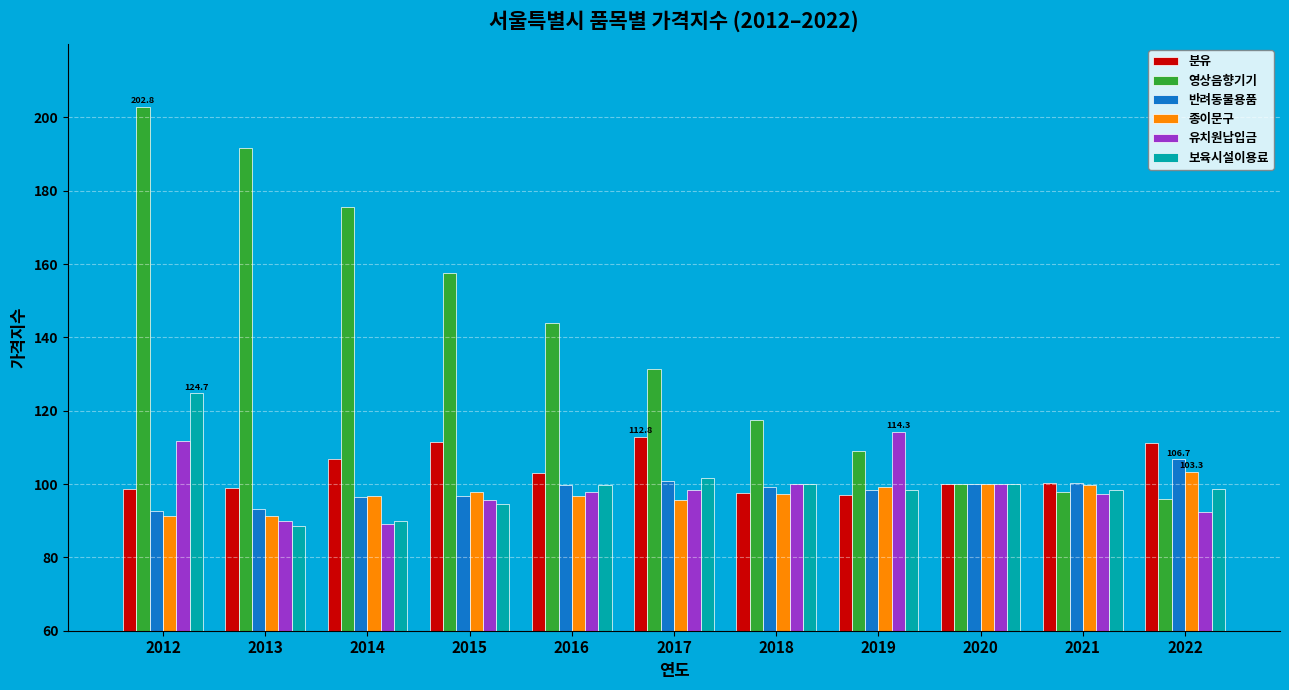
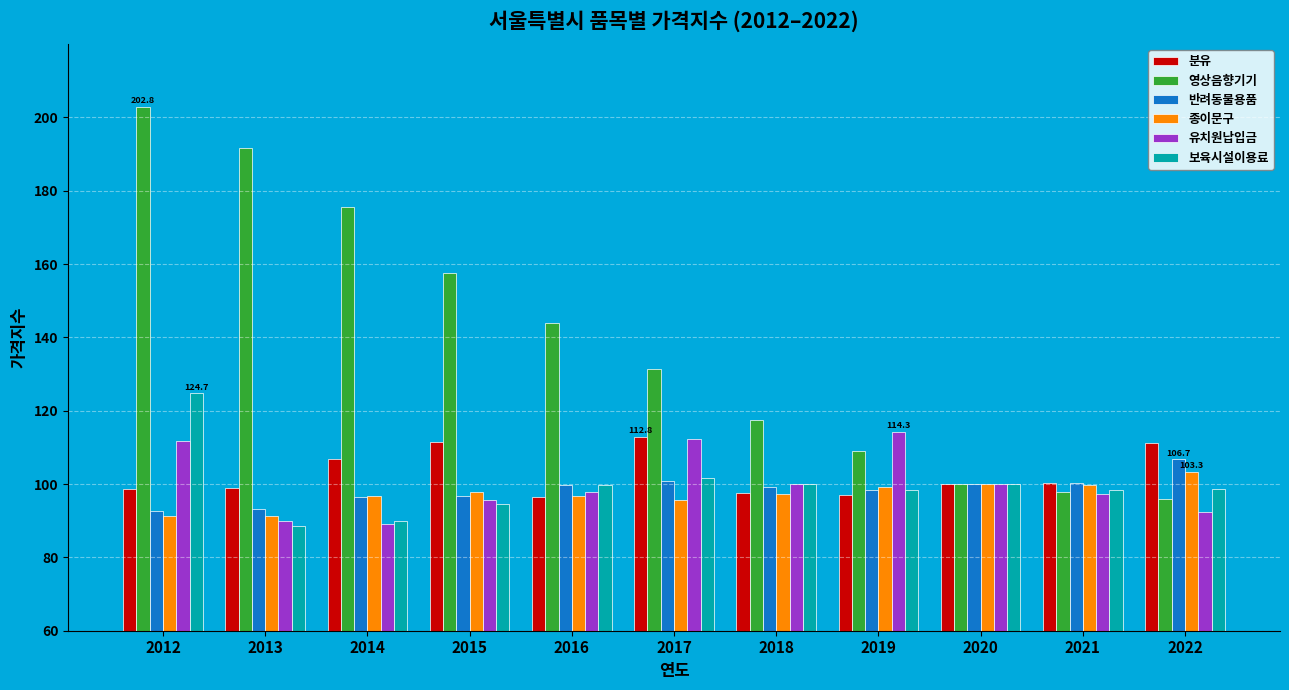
분유, 2016: 103 -> 96
유치원납입금, 2017: 98 -> 112
